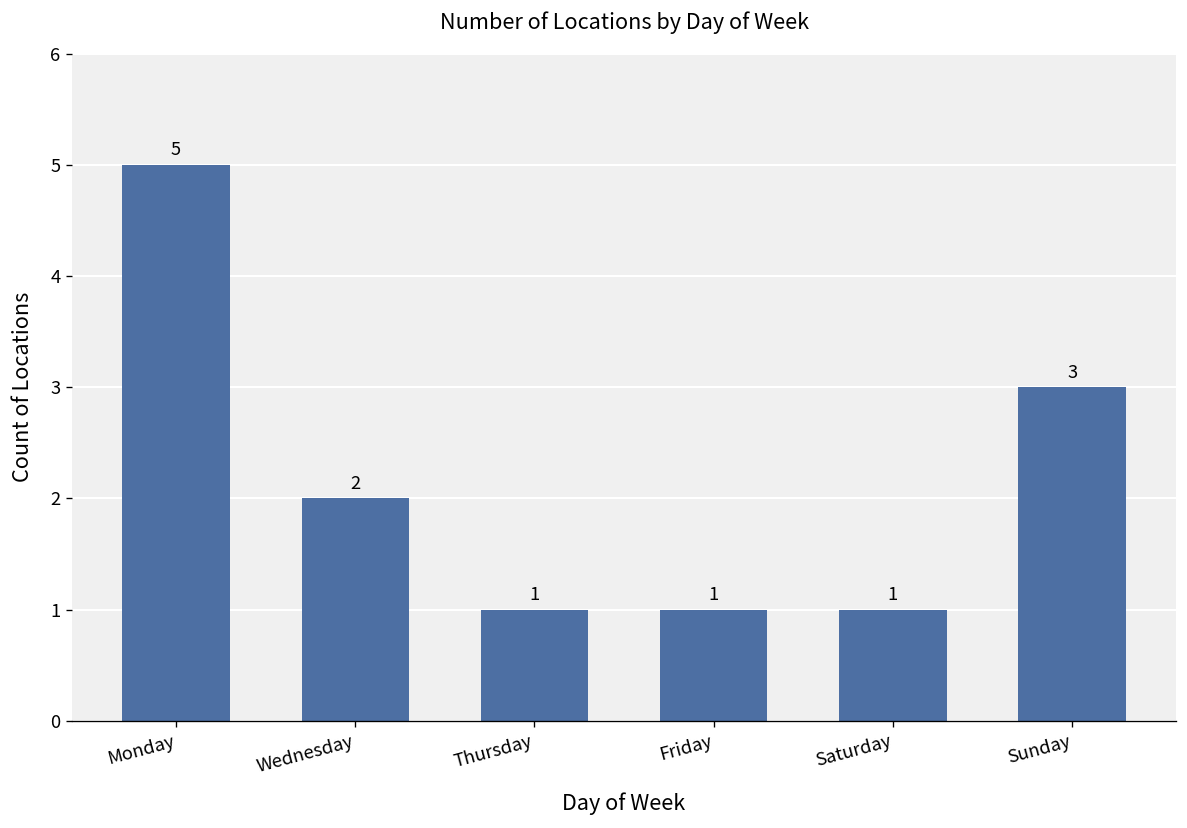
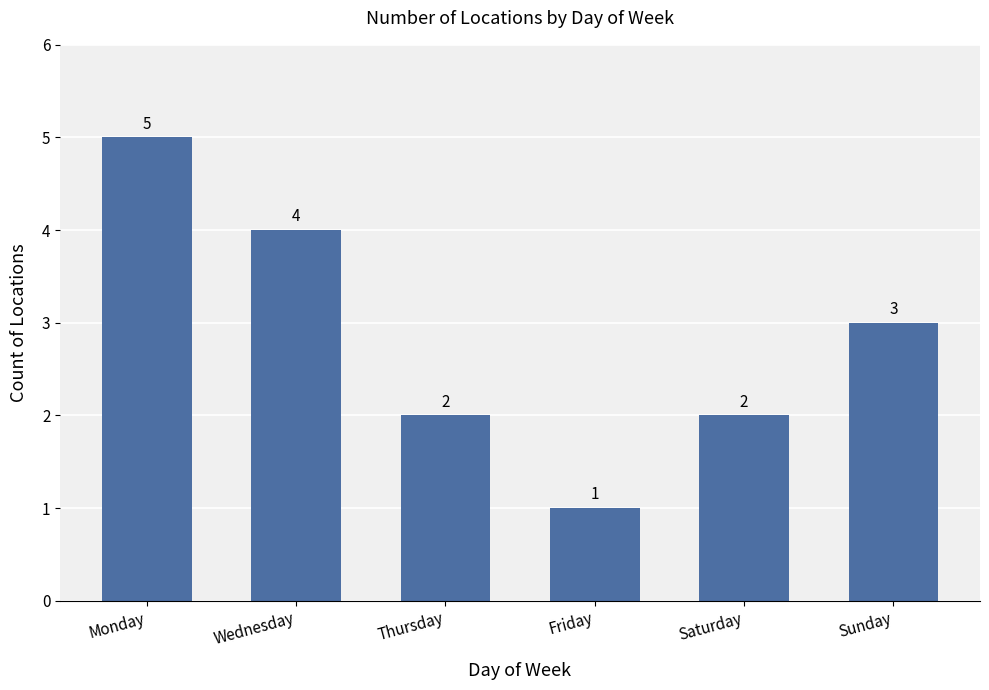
Wednesday: 2 -> 4
Thursday: 1 -> 2
Saturday: 1 -> 2
